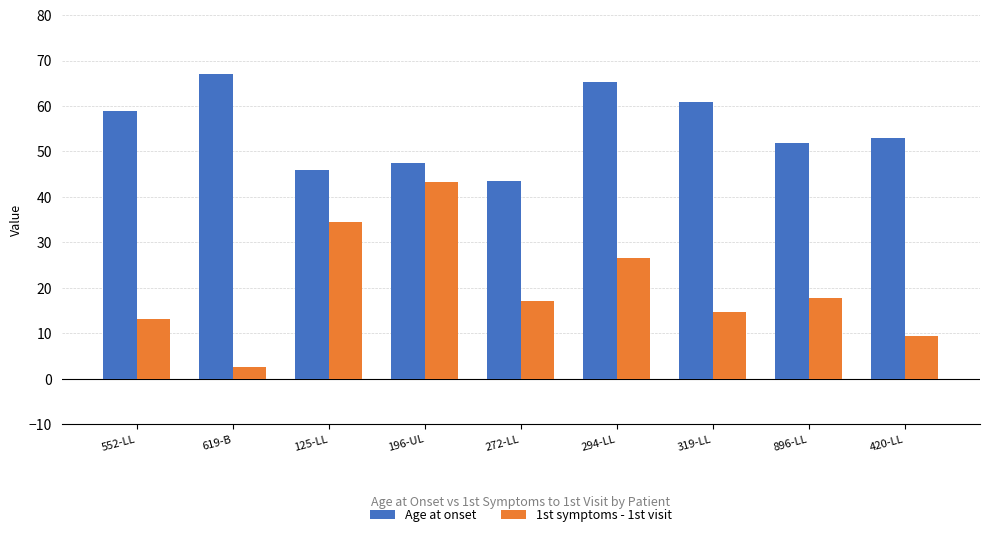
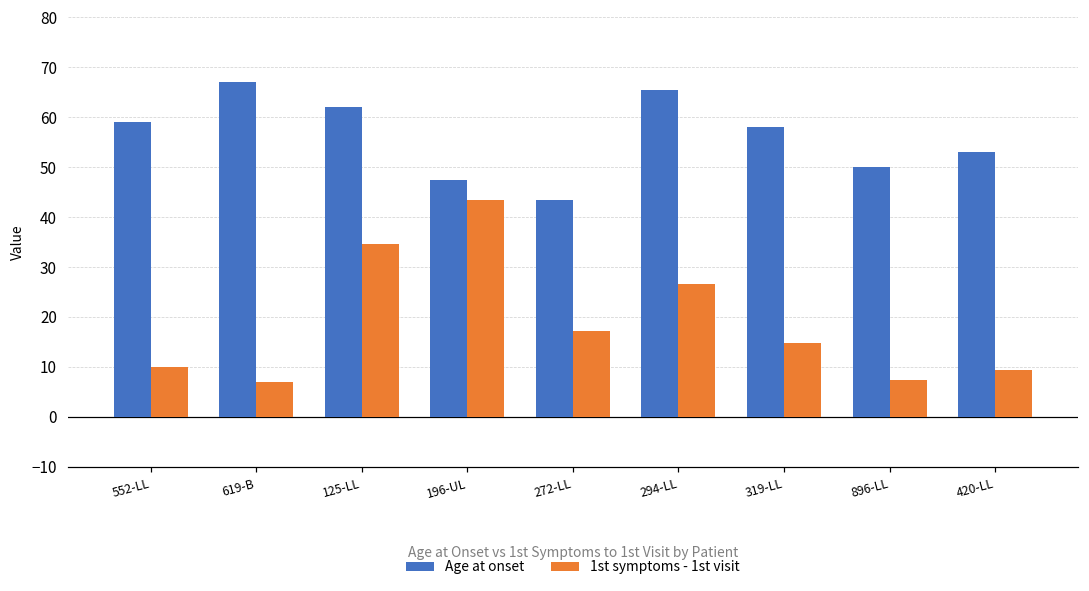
1st symptoms - 1st visit, 552-LL: 13 -> 10
1st symptoms - 1st visit, 619-B: 3 -> 7
Age at onset, 125-LL: 46 -> 62
Age at onset, 319-LL: 61 -> 58
Age at onset, 896-LL: 52 -> 50
1st symptoms - 1st visit, 896-LL: 18 -> 7
